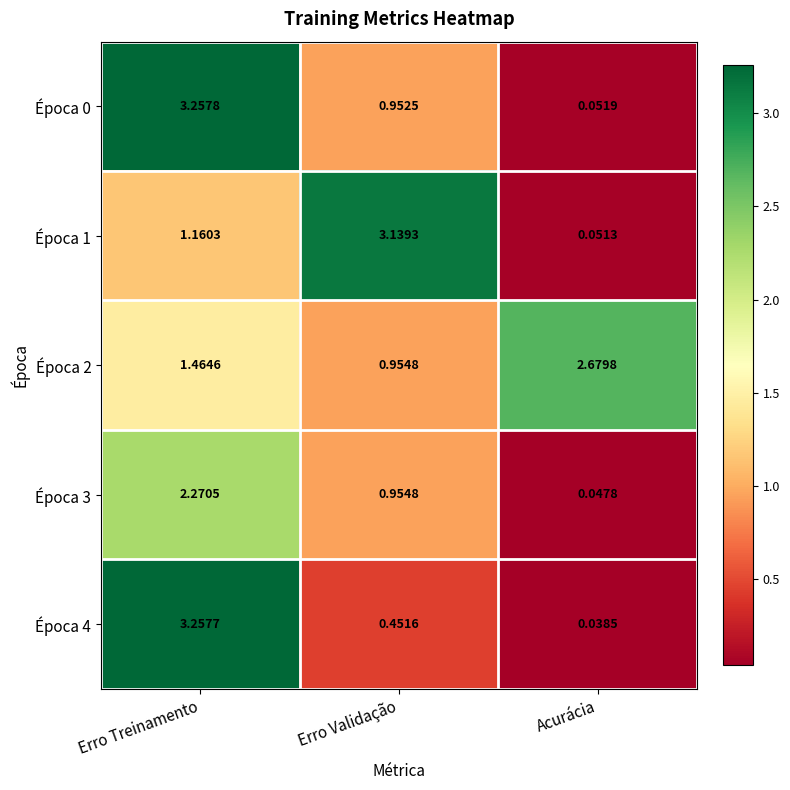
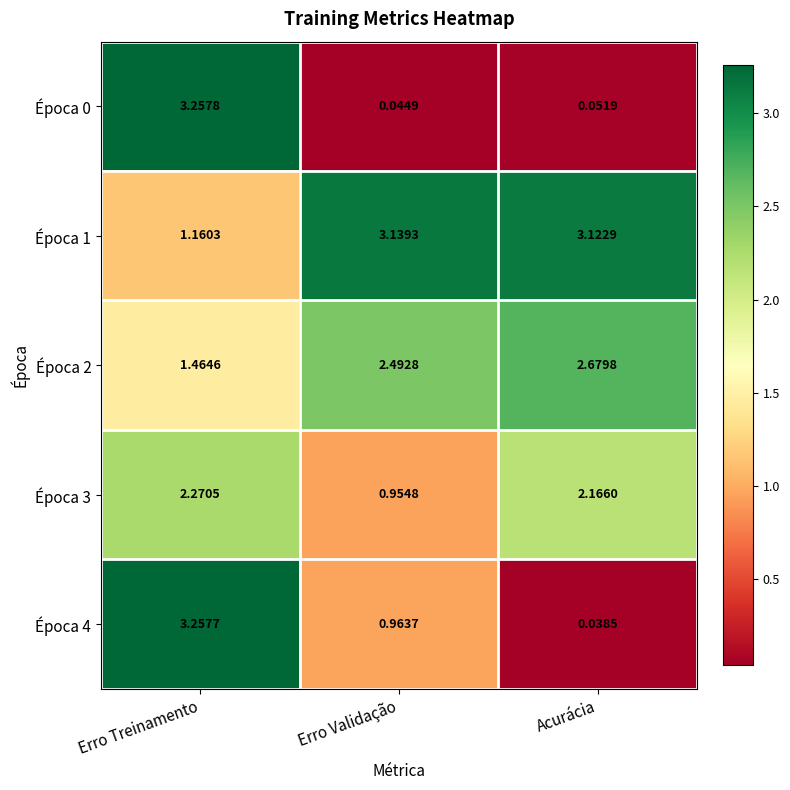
Época 0, Erro Validação: 0.9525 -> 0.0449
Época 1, Acurácia: 0.0513 -> 3.1229
Época 2, Erro Validação: 0.9548 -> 2.4928
Época 3, Acurácia: 0.0478 -> 2.1660
Época 4, Erro Validação: 0.4516 -> 0.9637
